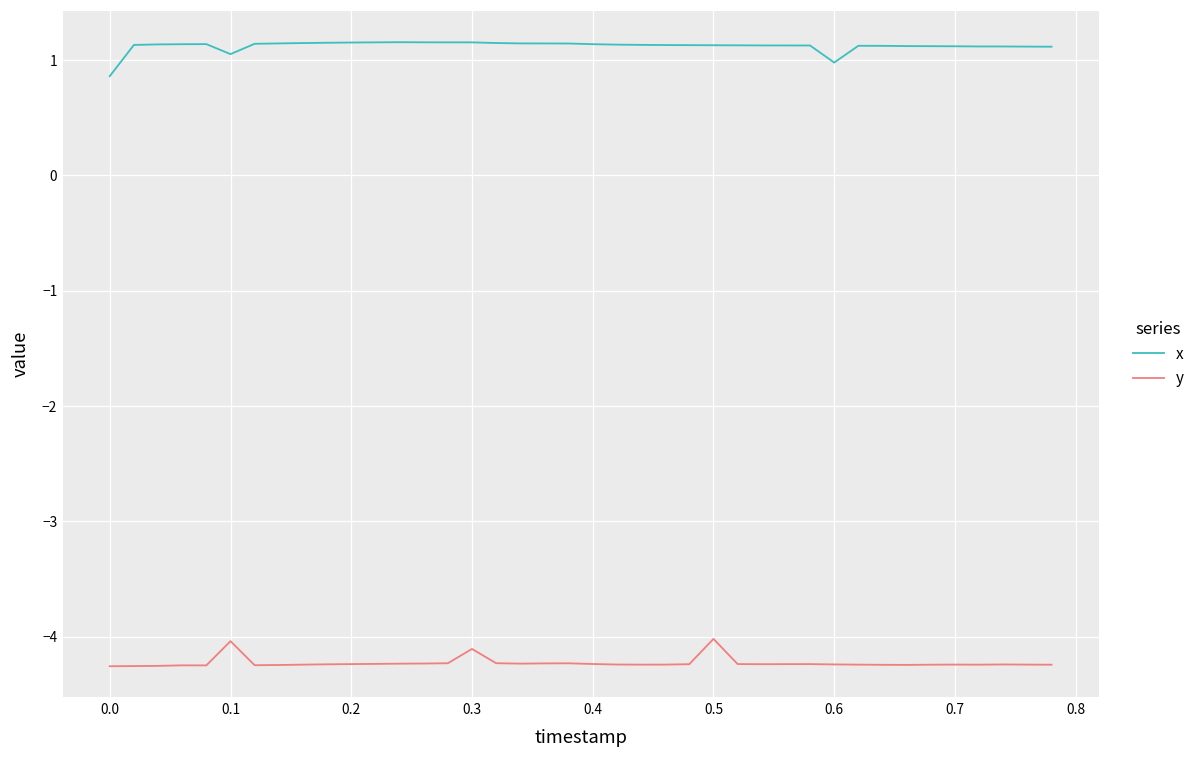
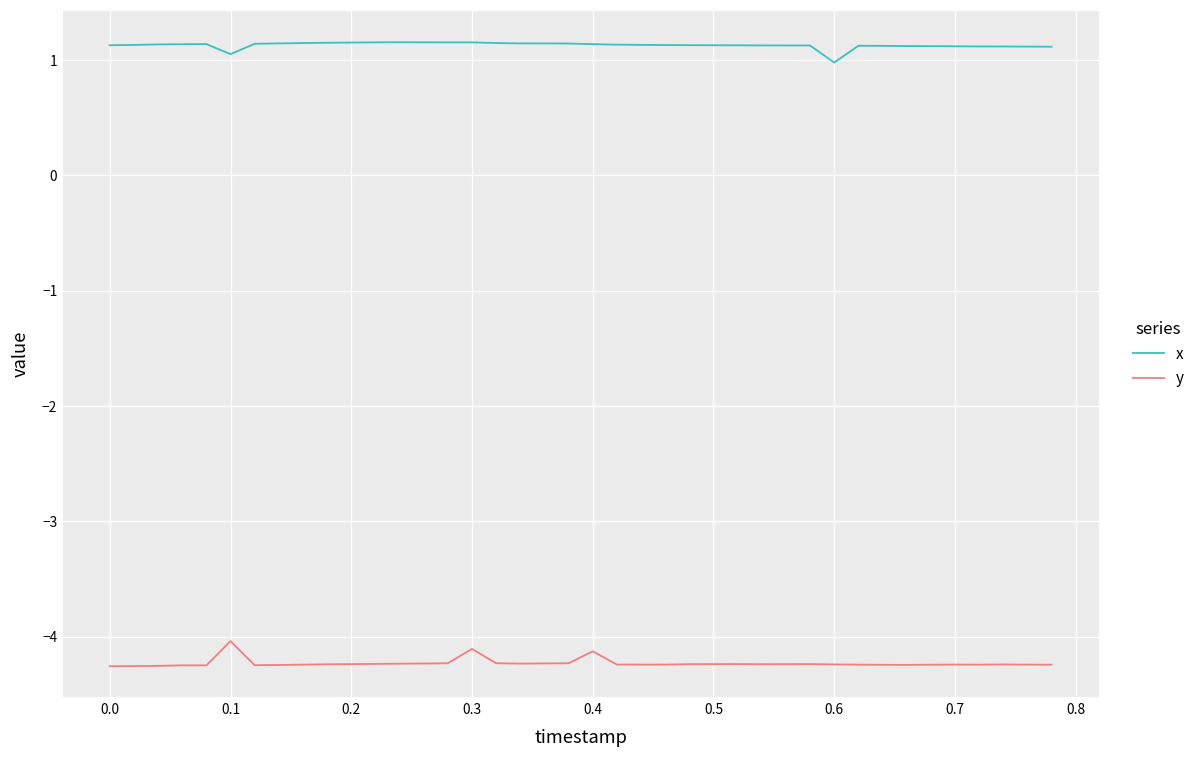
x, 0.0: 0.86 -> 1.13
y, 0.4: -4.24 -> -4.13
y, 0.5: -4.02 -> -4.24
